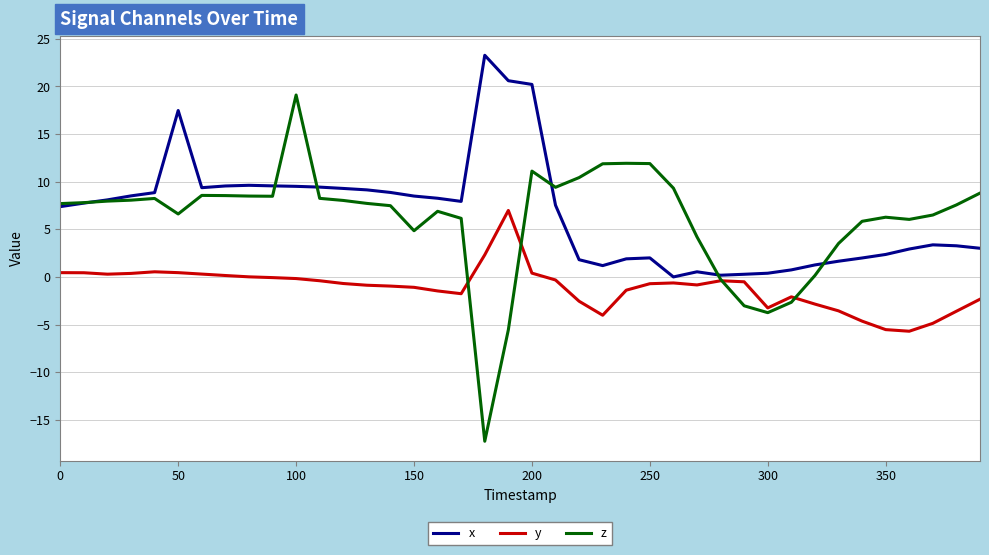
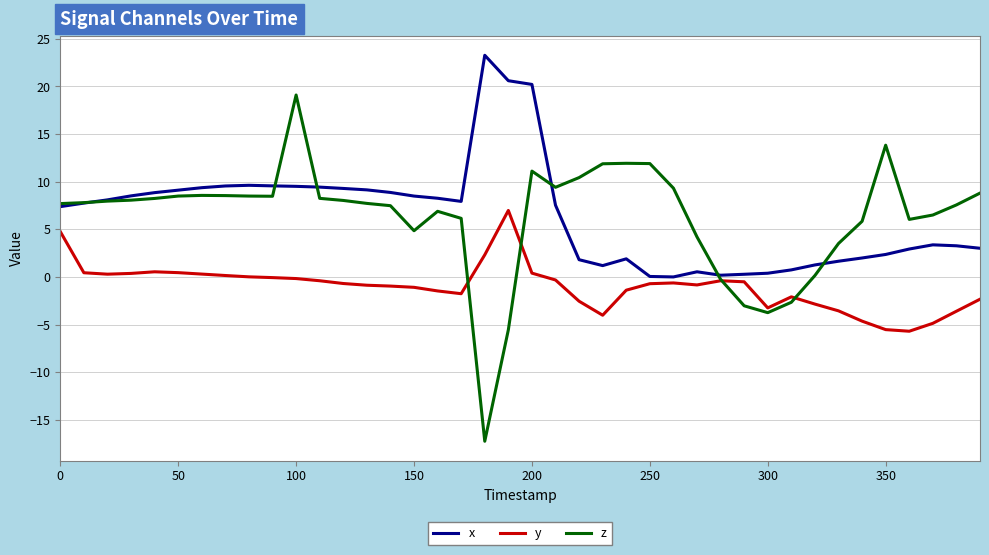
y, 0: 0 -> 5
x, 50: 17 -> 9
z, 50: 7 -> 8
x, 250: 2 -> 0
z, 350: 6 -> 14
